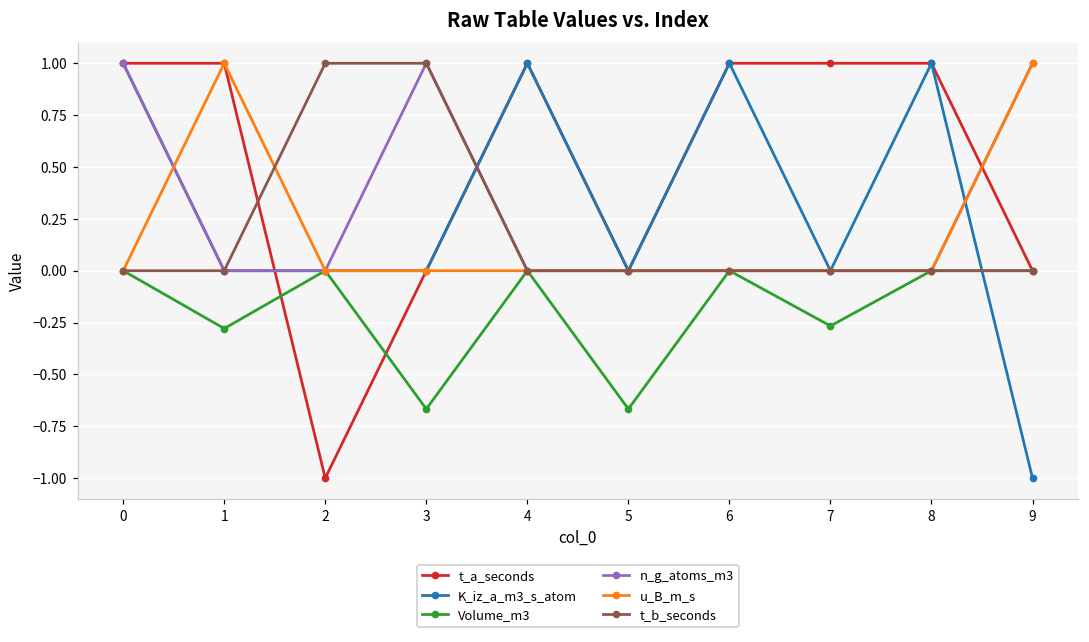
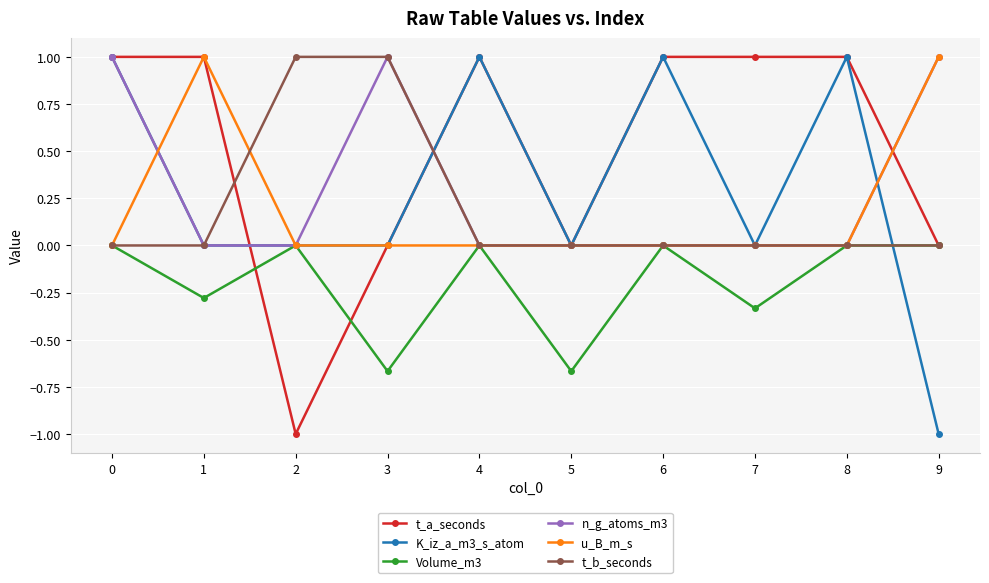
Volume_m3, 7: -0.27 -> -0.33
